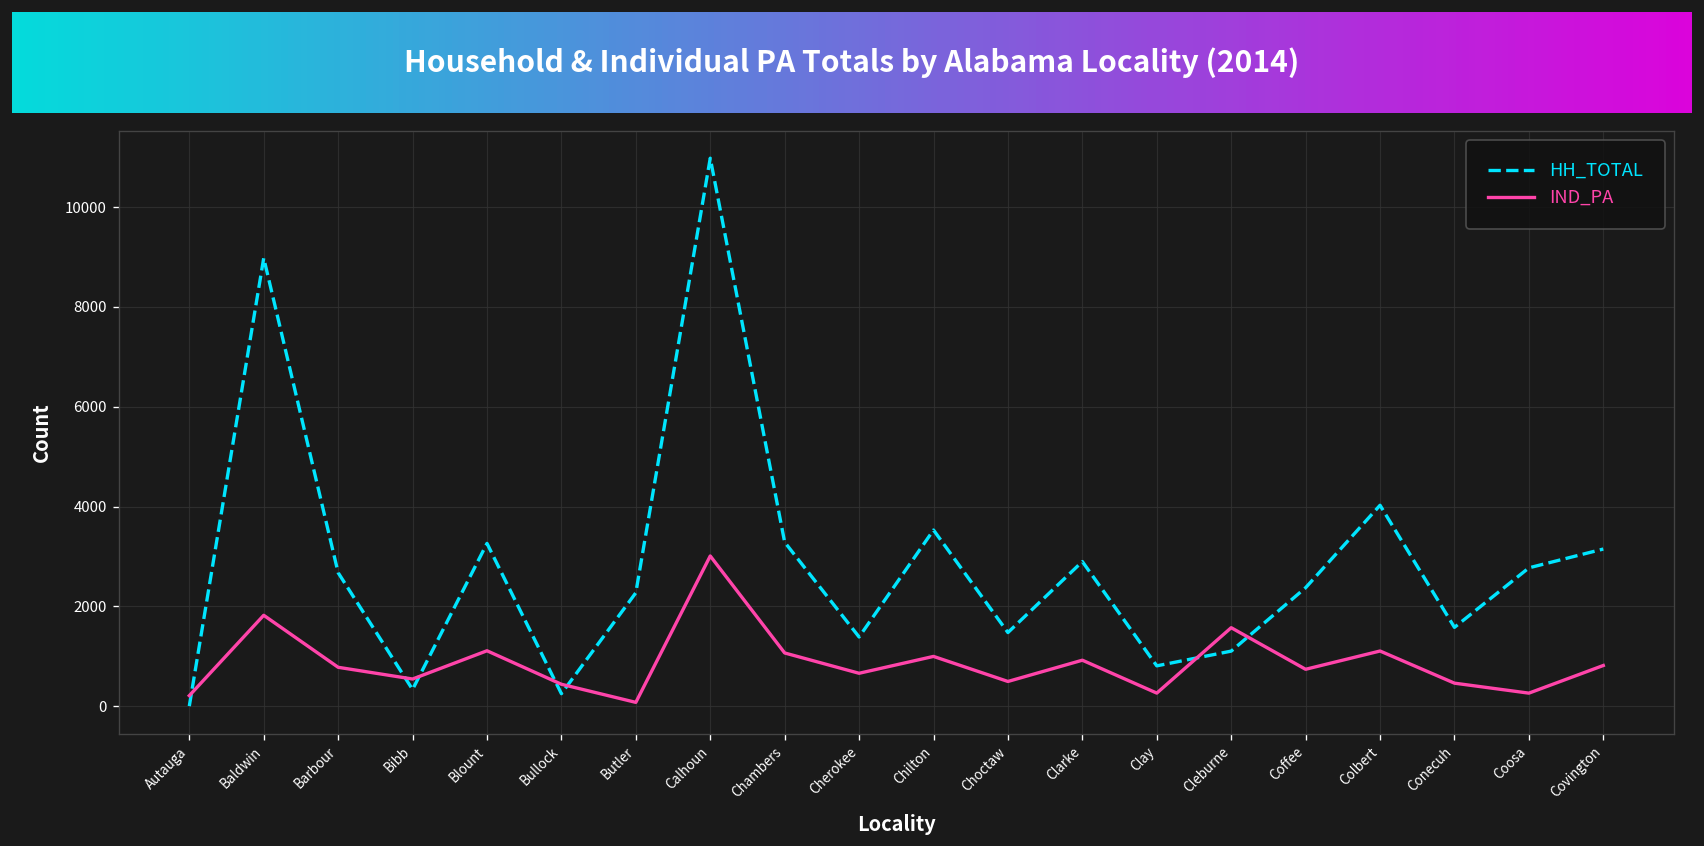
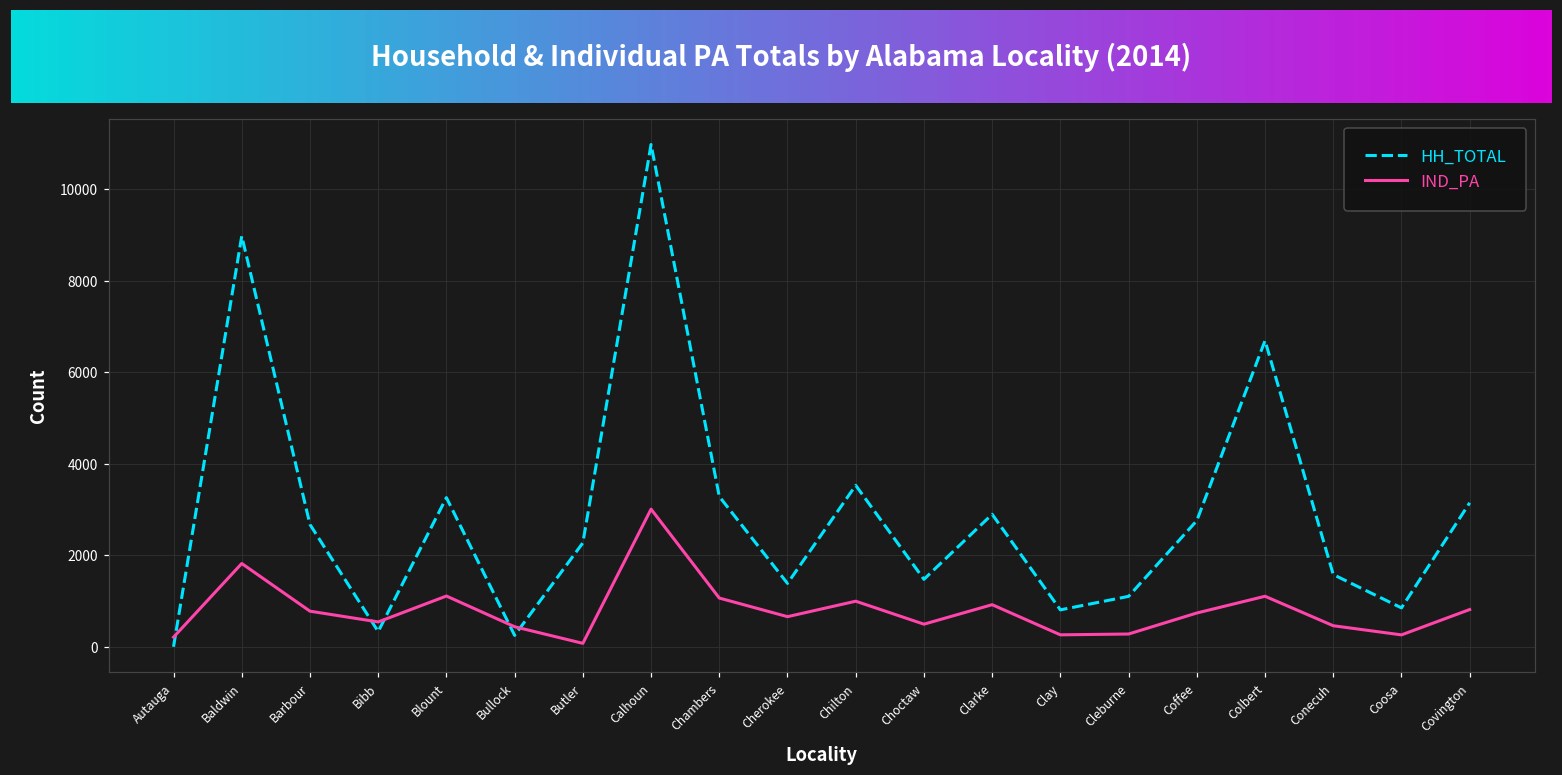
IND_PA, Cleburne: 1600 -> 300
HH_TOTAL, Coffee: 2400 -> 2800
HH_TOTAL, Colbert: 4000 -> 6700
HH_TOTAL, Coosa: 2800 -> 900
